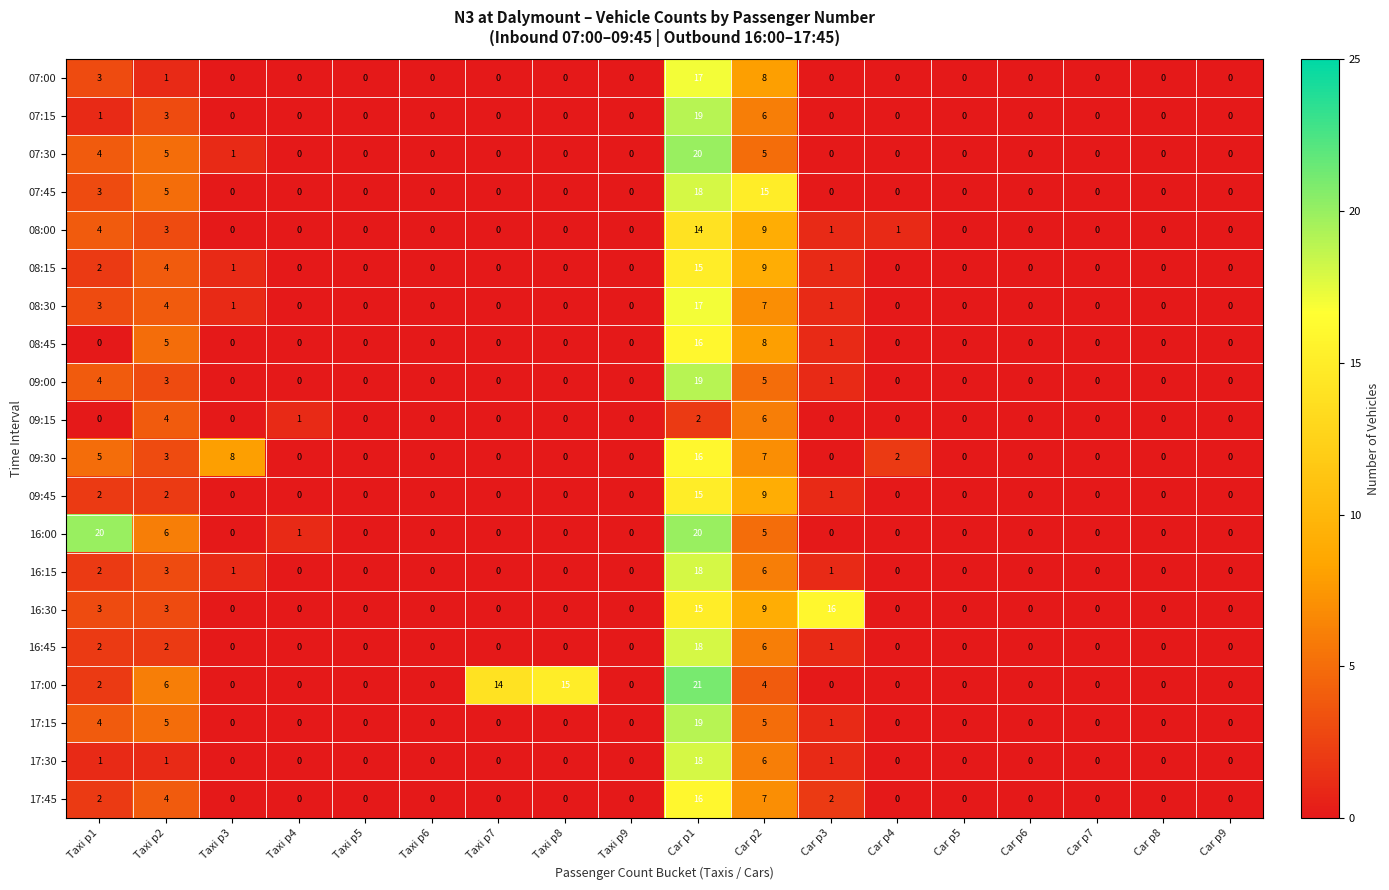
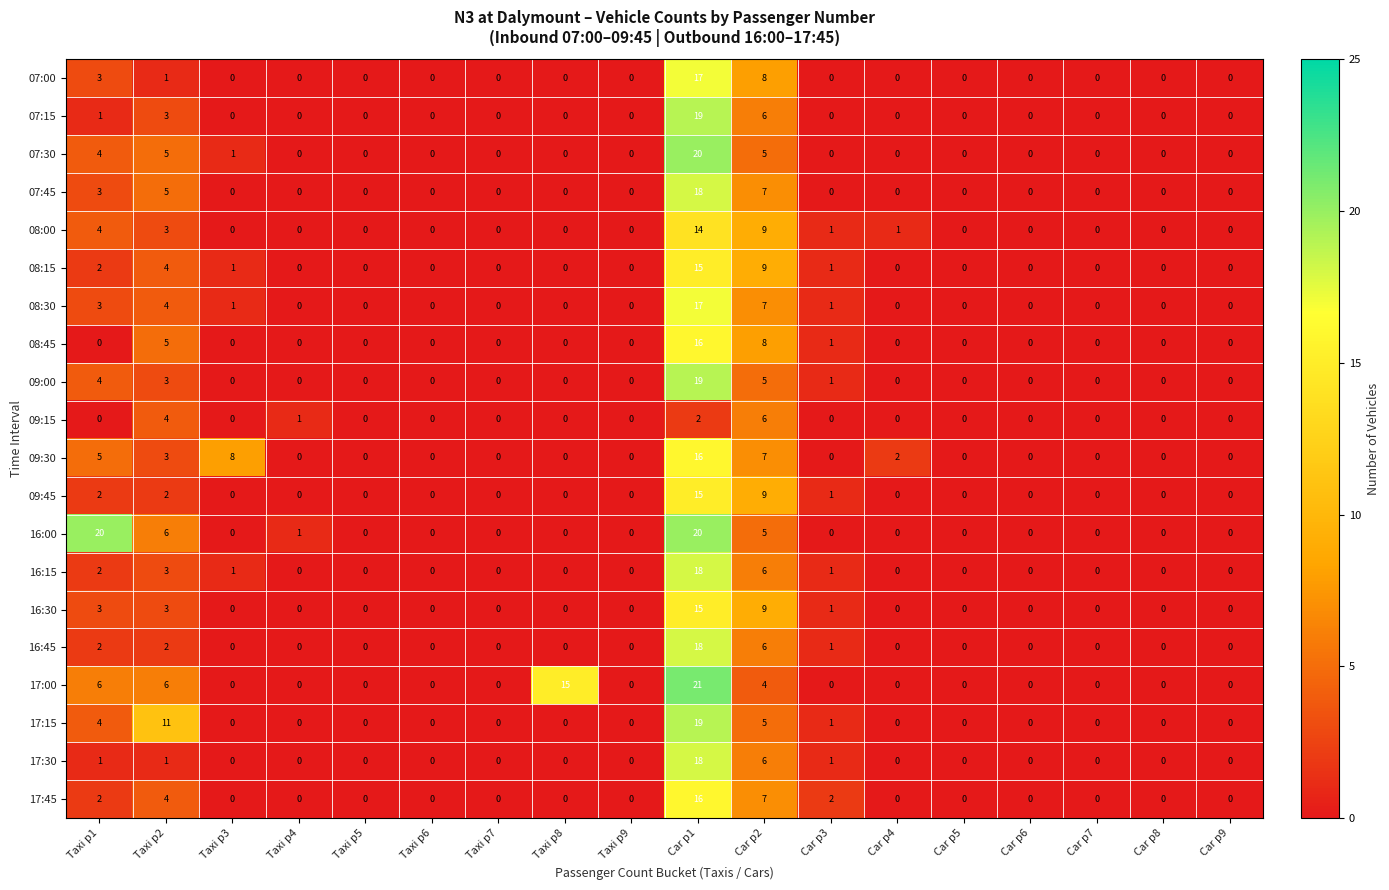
07:45, Car p2: 15 -> 7
16:30, Car p3: 16 -> 1
17:00, Taxi p1: 2 -> 6
17:00, Taxi p7: 14 -> 0
17:15, Taxi p2: 5 -> 11
